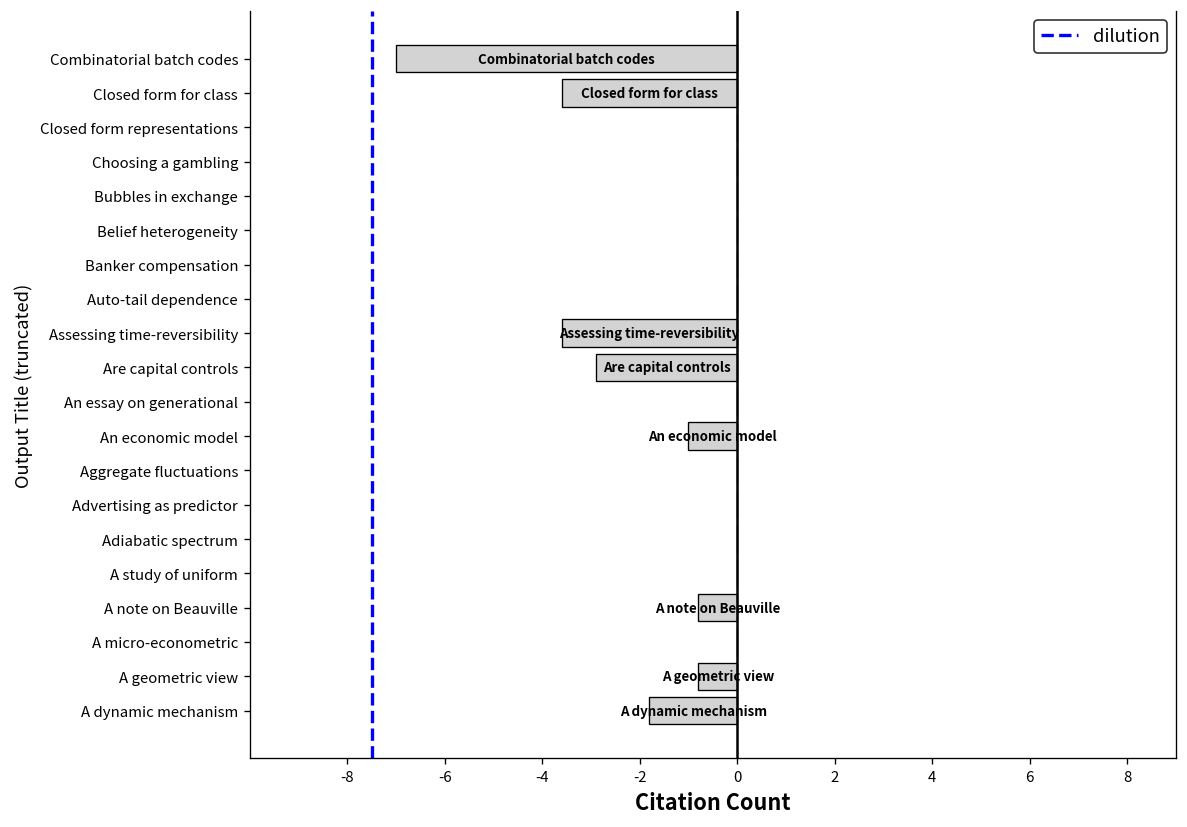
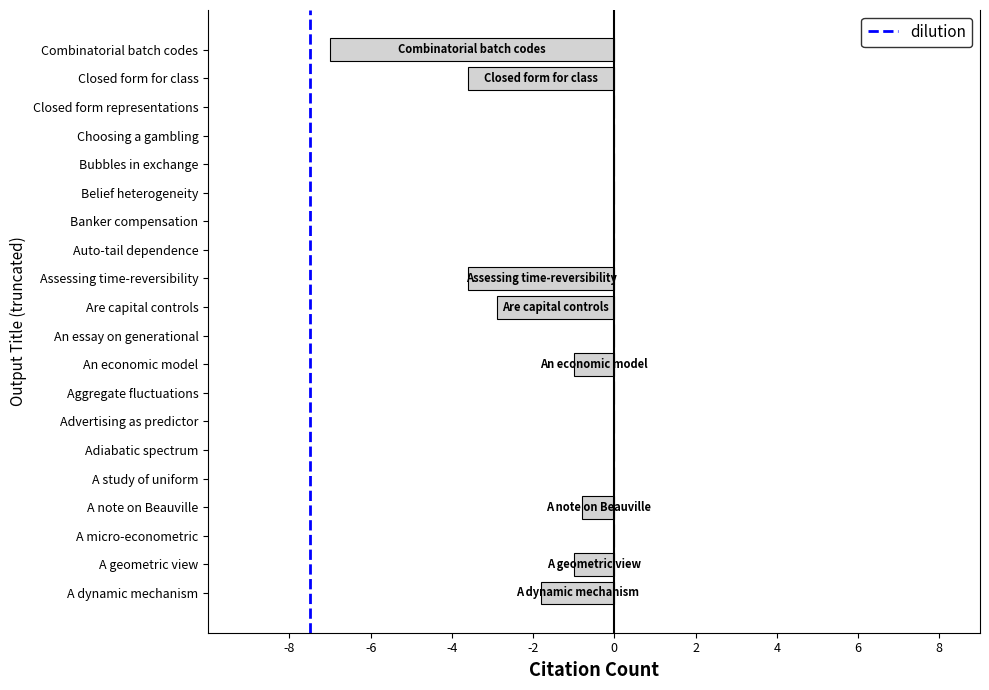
A geometric view: -0.8 -> -1.0
